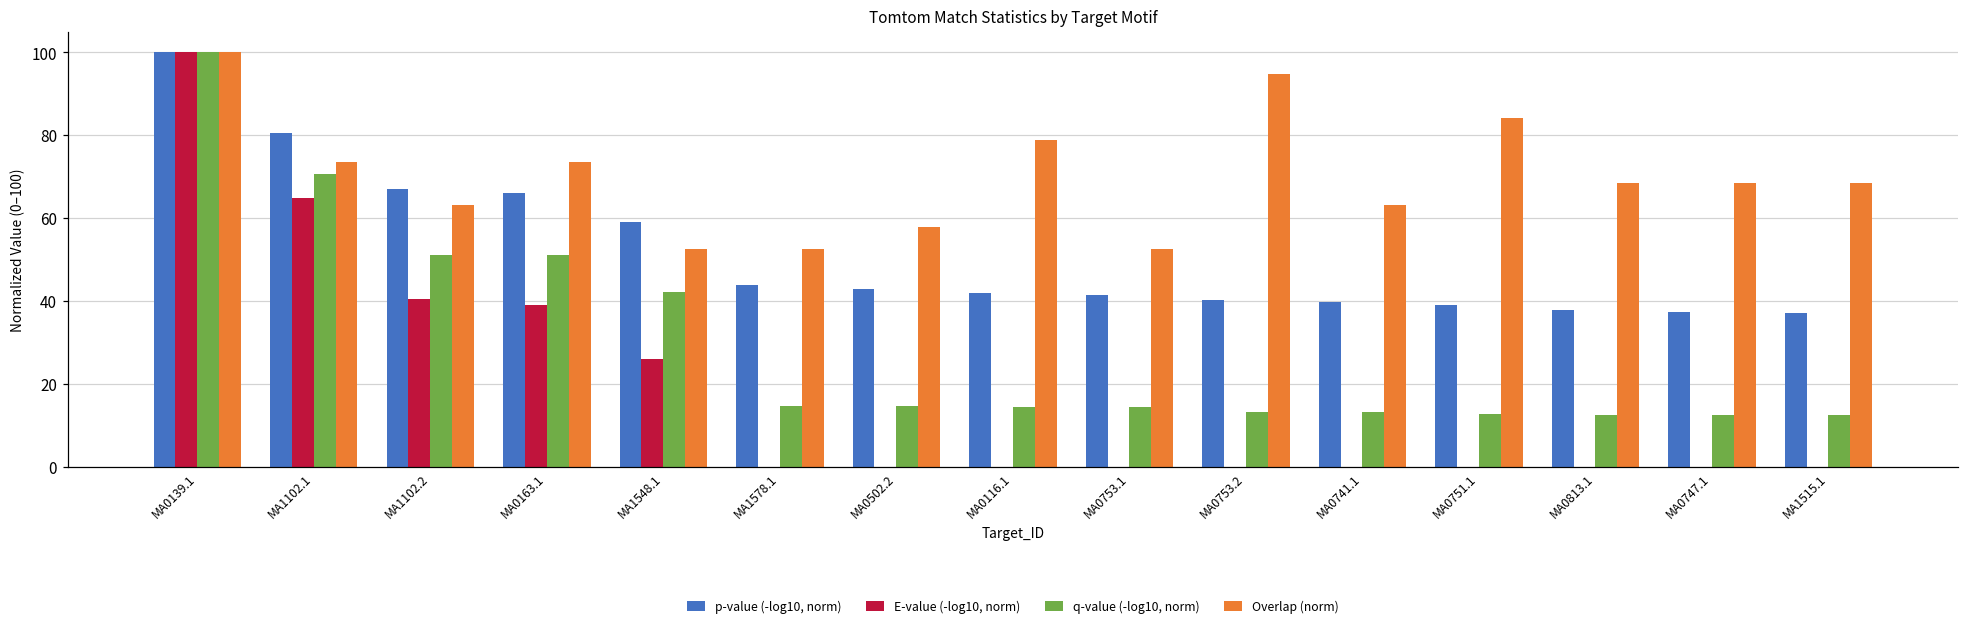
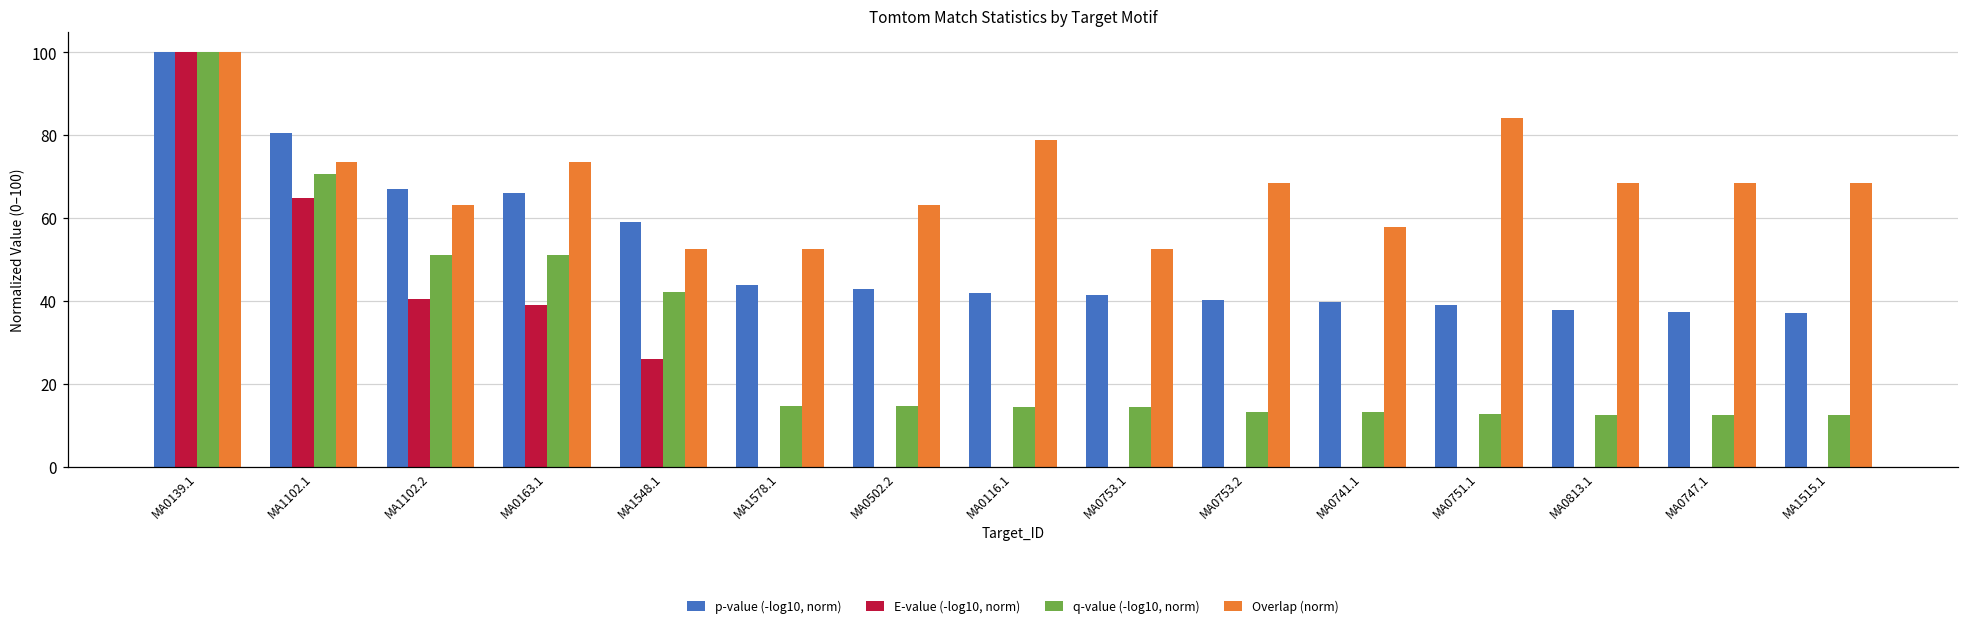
Overlap (norm), MA0502.2: 58 -> 63
Overlap (norm), MA0753.2: 95 -> 68
Overlap (norm), MA0741.1: 63 -> 58
